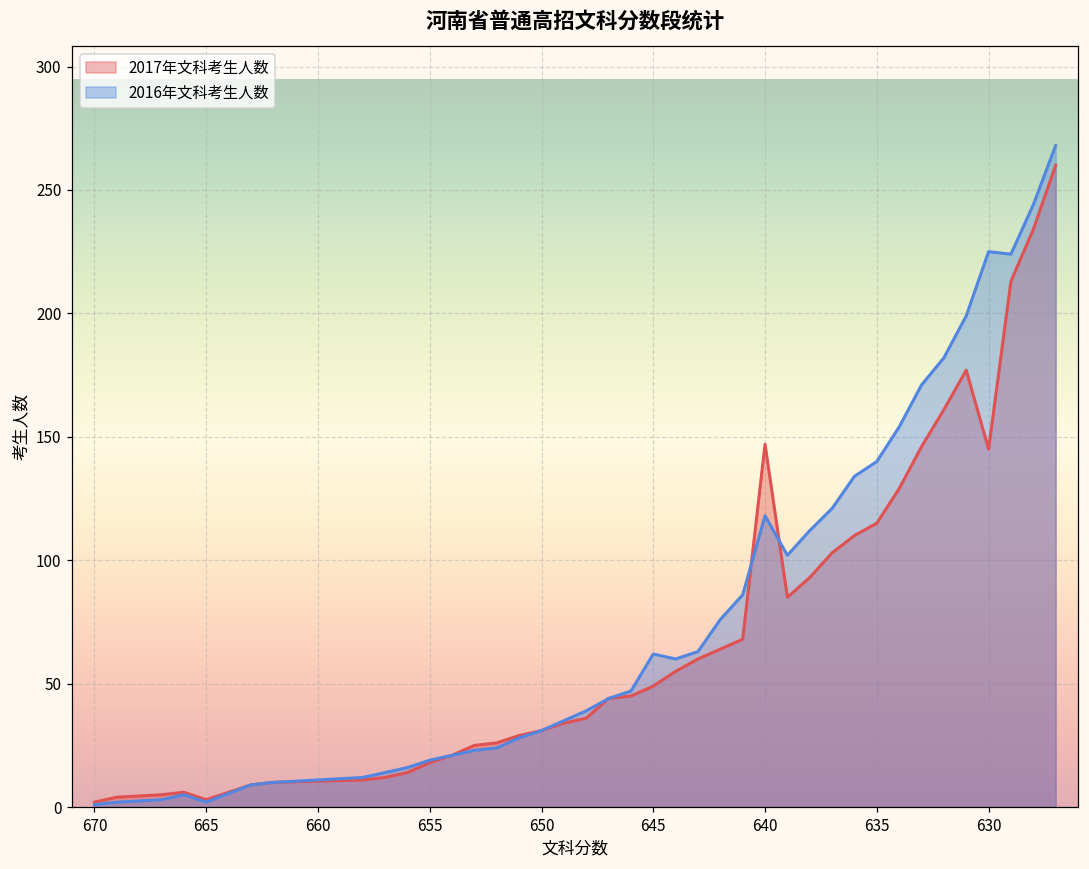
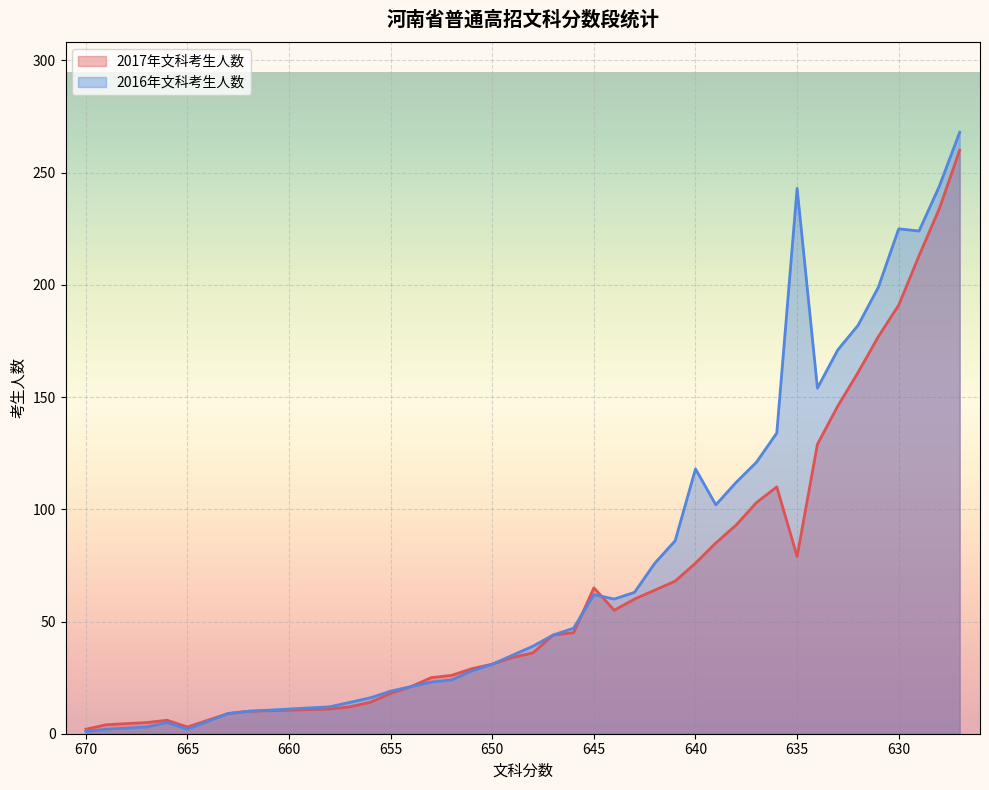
2017年文科考生人数, 645: 49 -> 65
2017年文科考生人数, 640: 147 -> 76
2017年文科考生人数, 635: 115 -> 79
2016年文科考生人数, 635: 140 -> 243
2017年文科考生人数, 630: 145 -> 191
